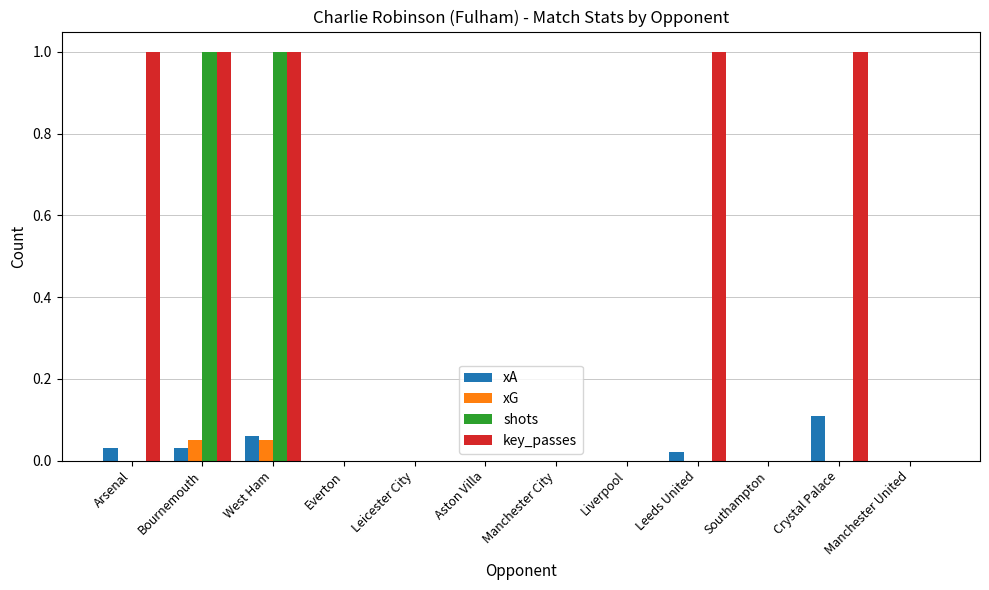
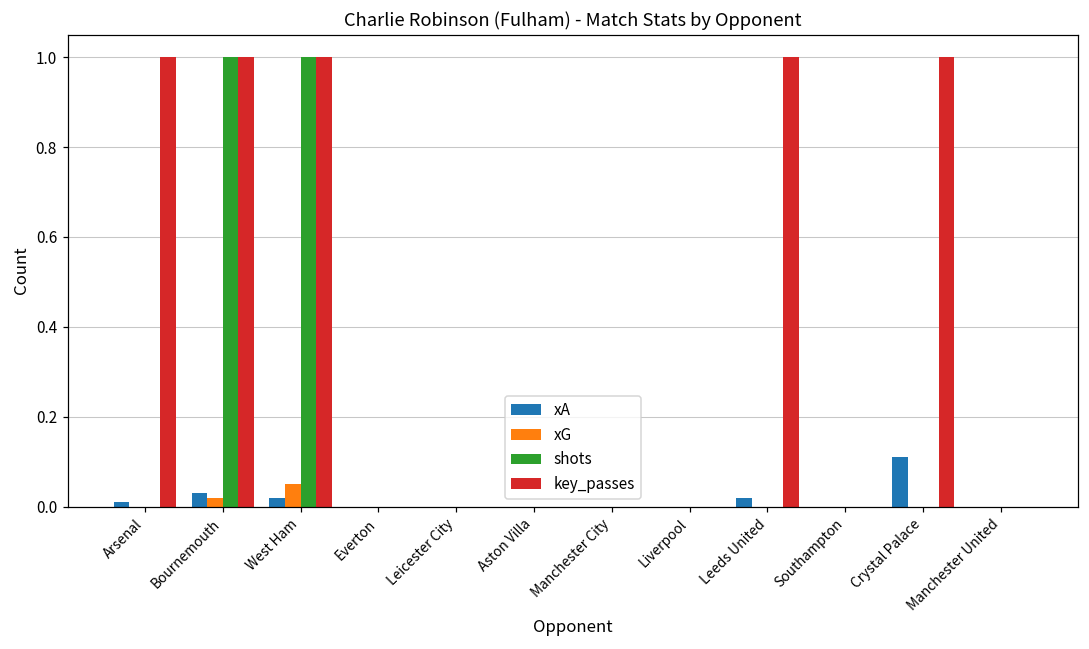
xA, Arsenal: 0.03 -> 0.01
xG, Bournemouth: 0.05 -> 0.02
xA, West Ham: 0.06 -> 0.02
